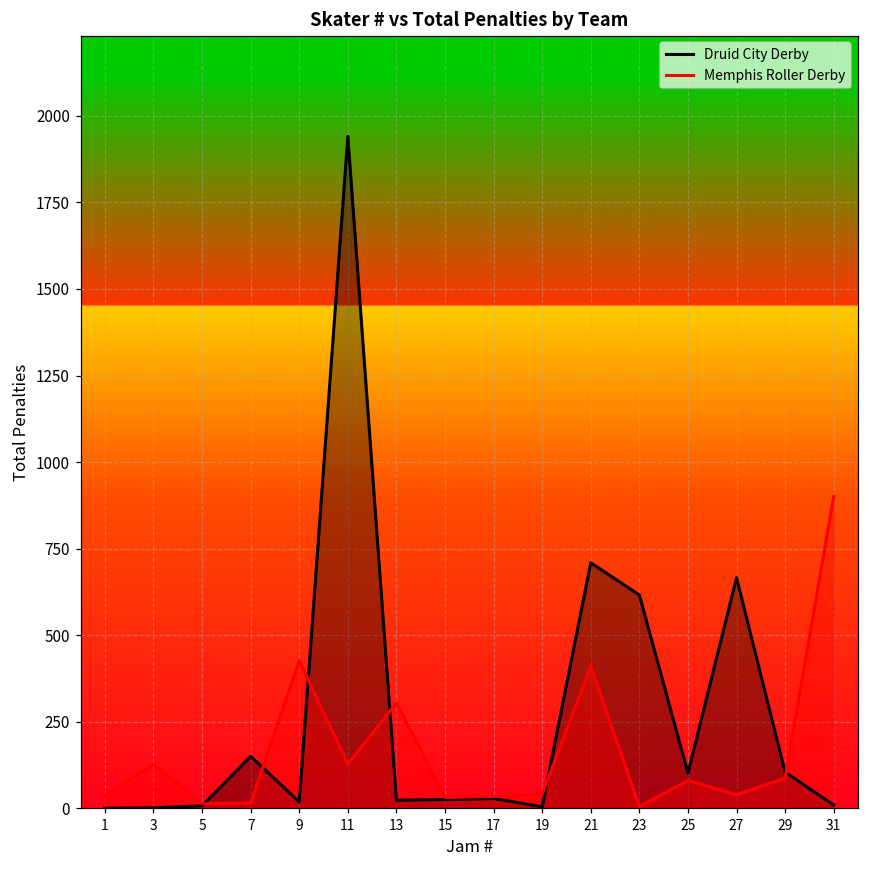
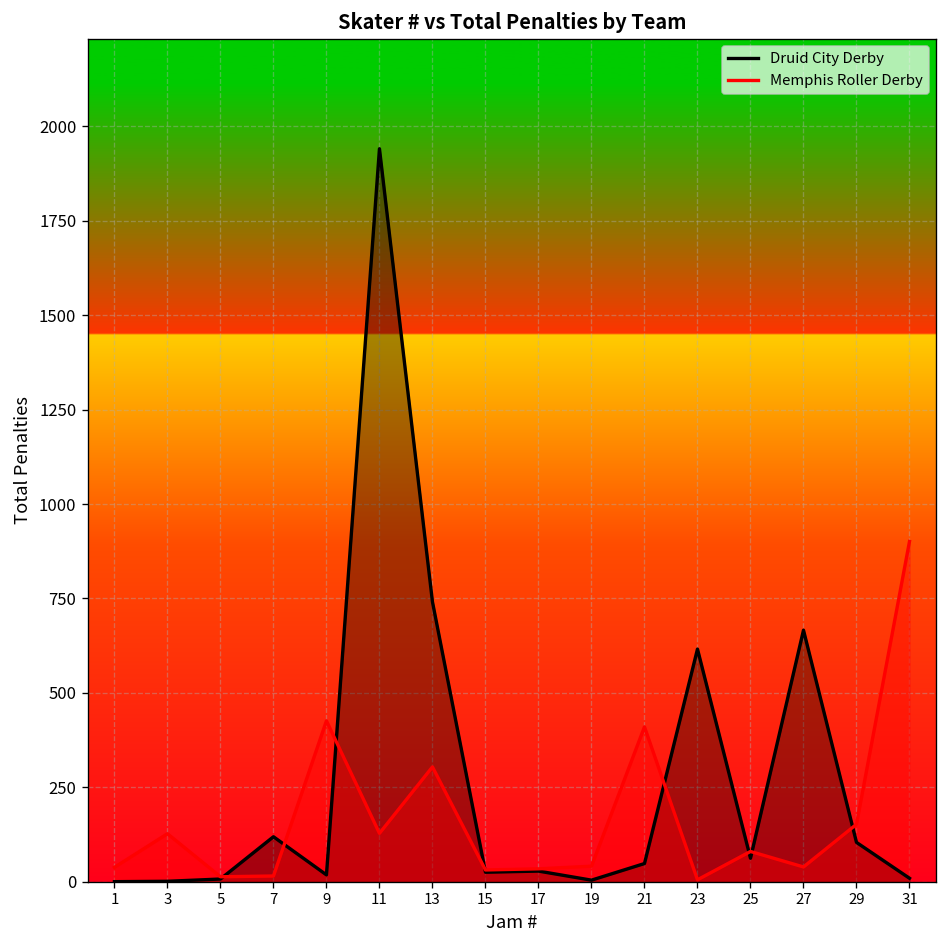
Druid City Derby, 7: 150 -> 120
Druid City Derby, 13: 20 -> 740
Druid City Derby, 21: 710 -> 50
Druid City Derby, 25: 100 -> 60
Memphis Roller Derby, 29: 90 -> 150
